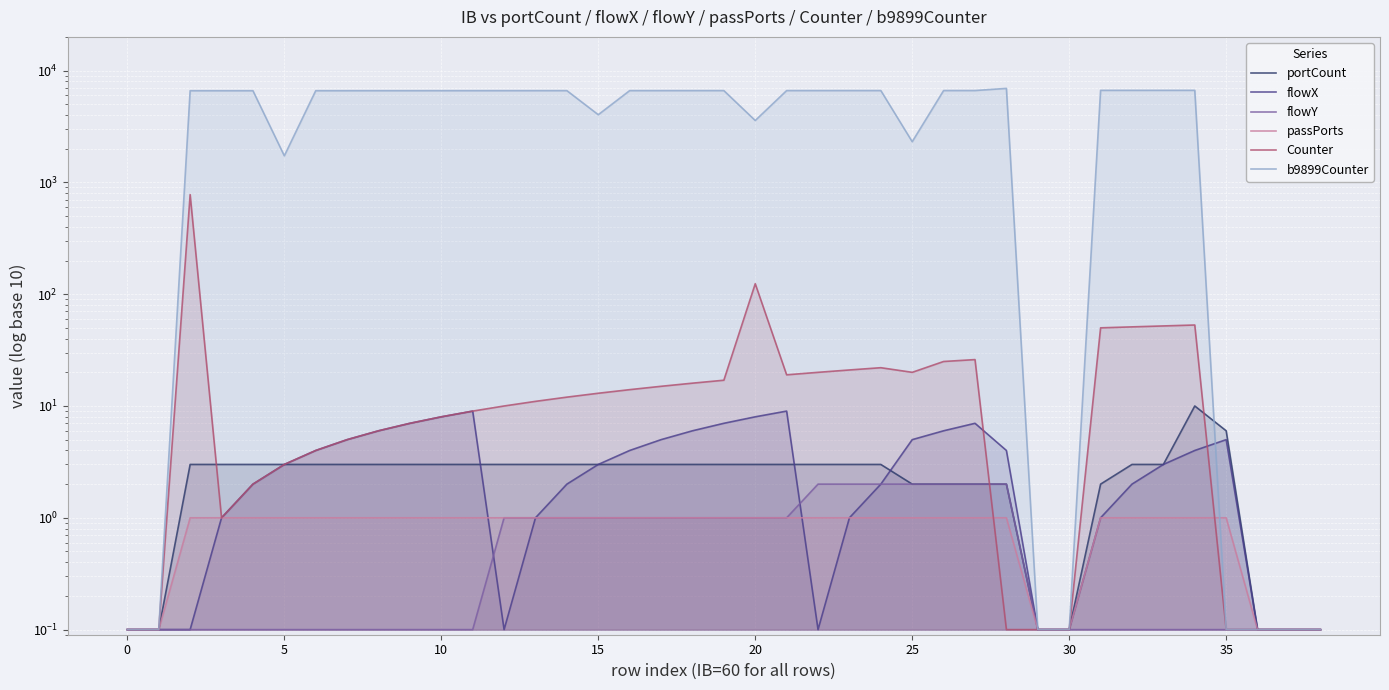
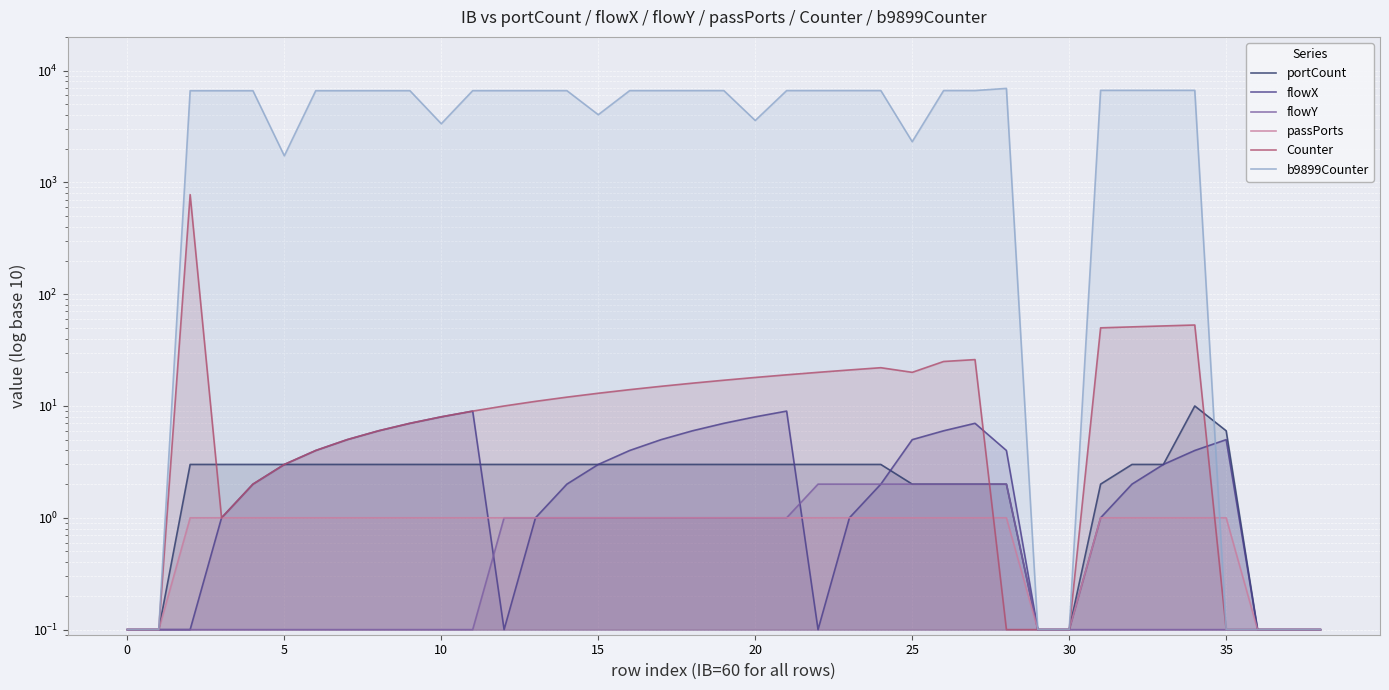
b9899Counter, 10: 7000 -> 3300
Counter, 20: 120 -> 18
